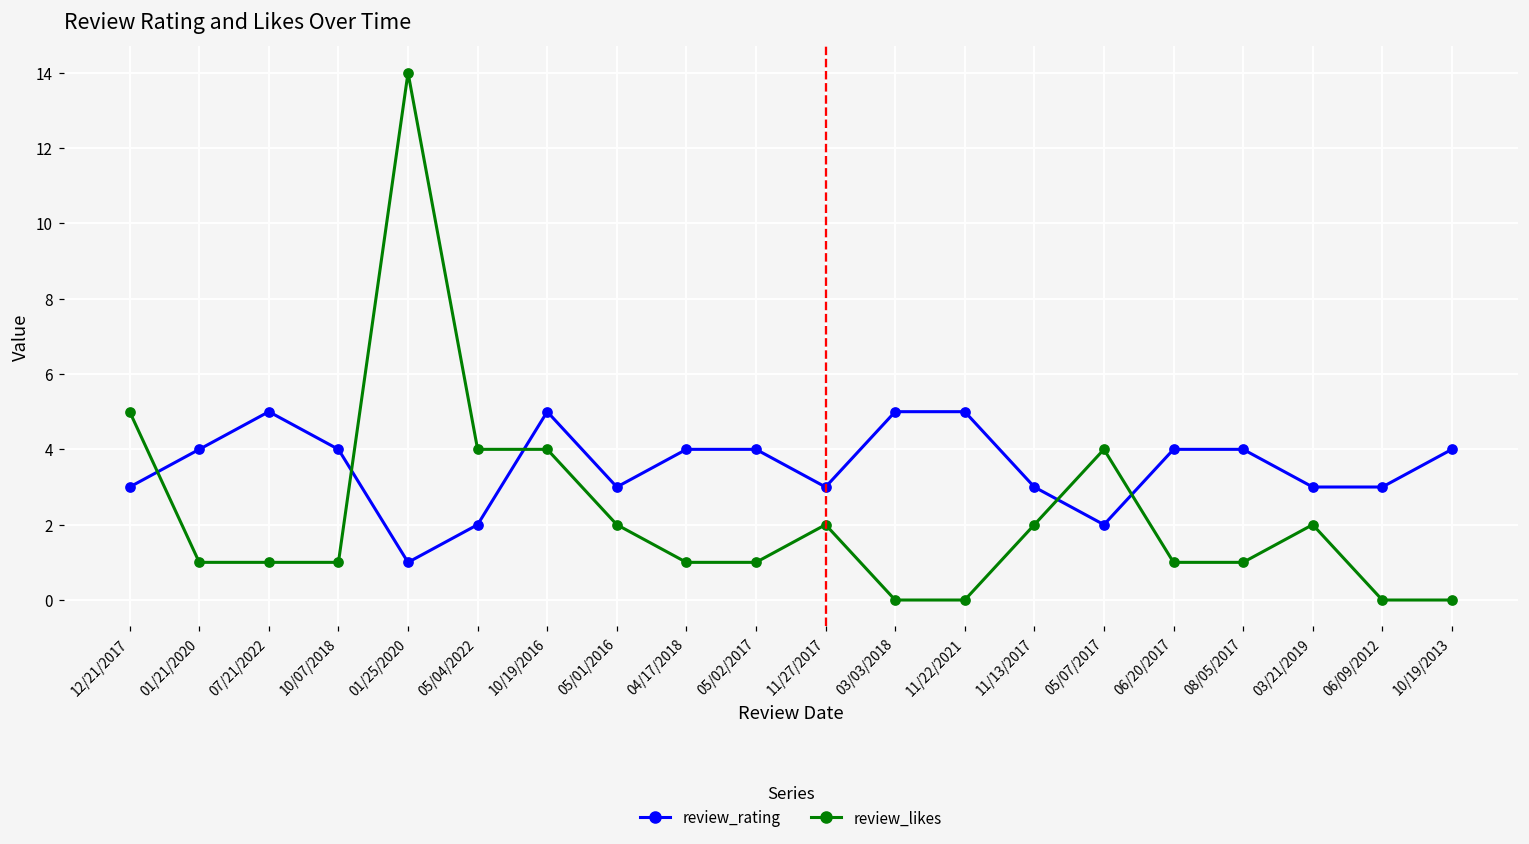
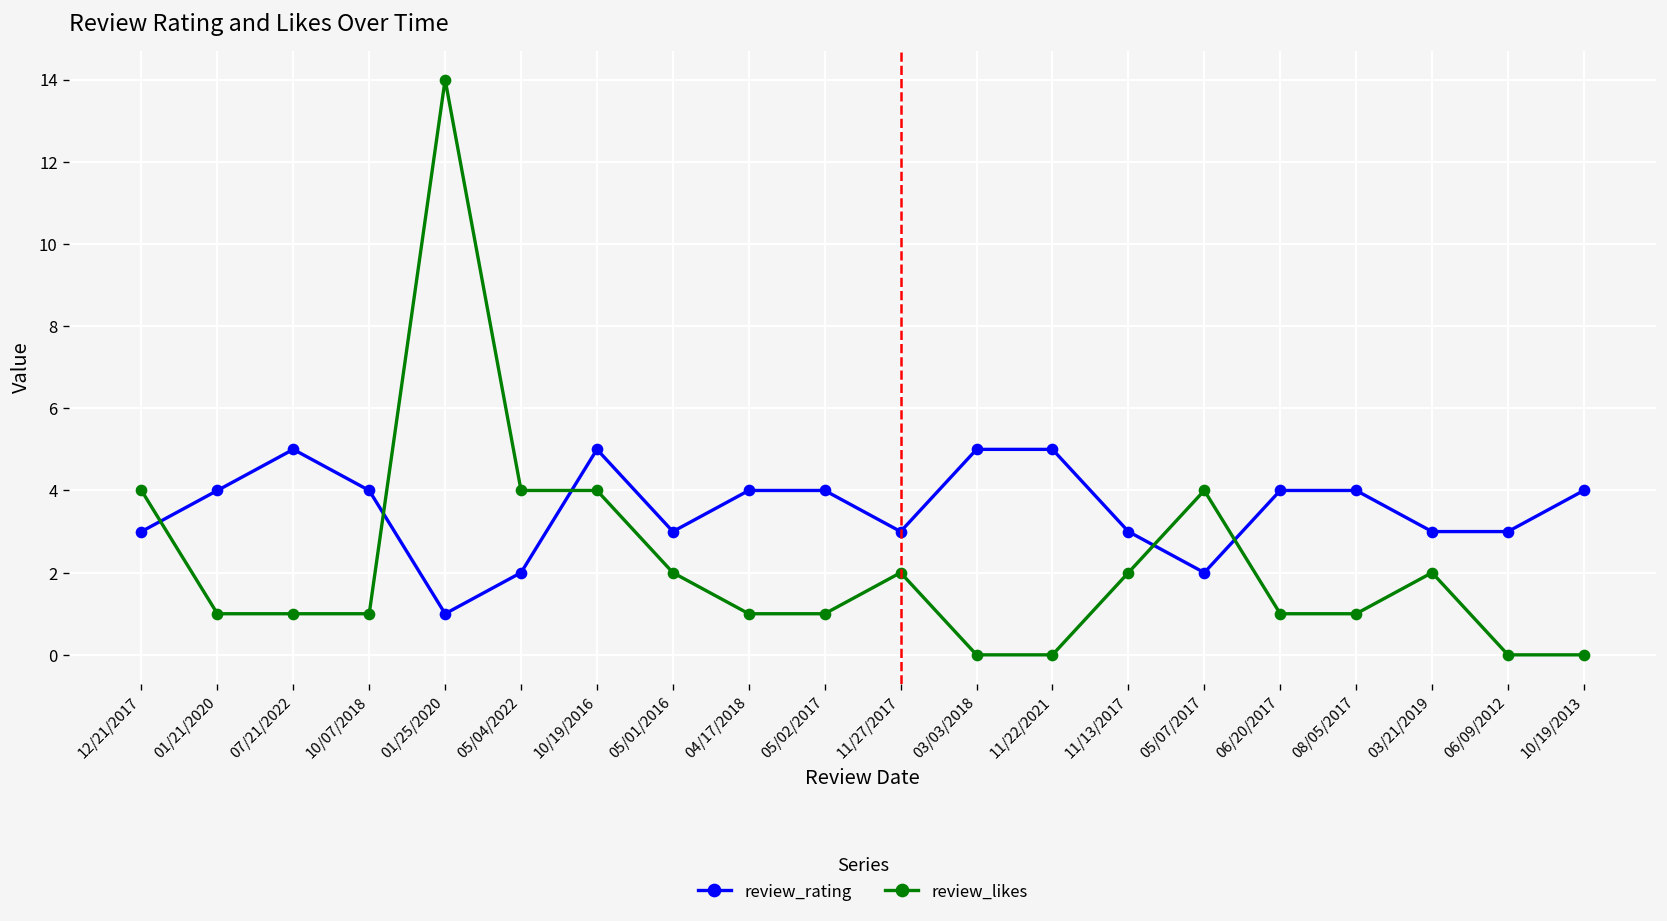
review_likes, 12/21/2017: 5 -> 4
